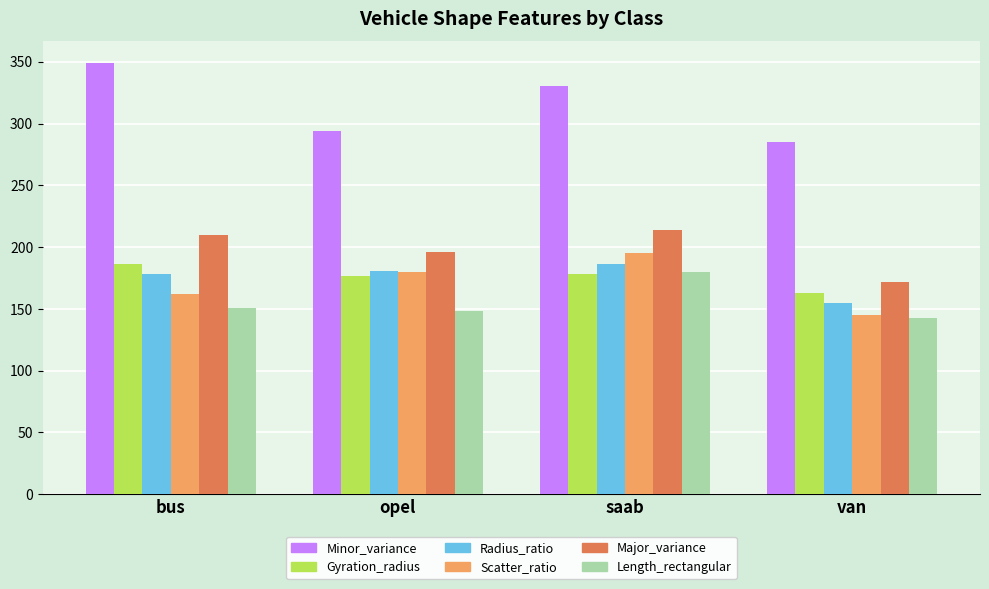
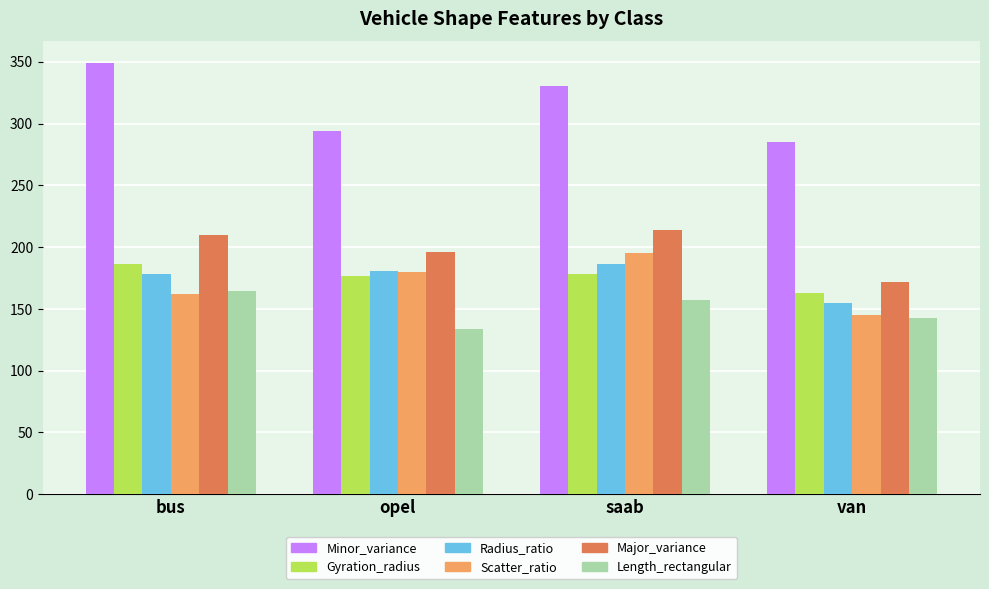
Length_rectangular, bus: 151 -> 165
Length_rectangular, opel: 148 -> 133
Length_rectangular, saab: 180 -> 157
